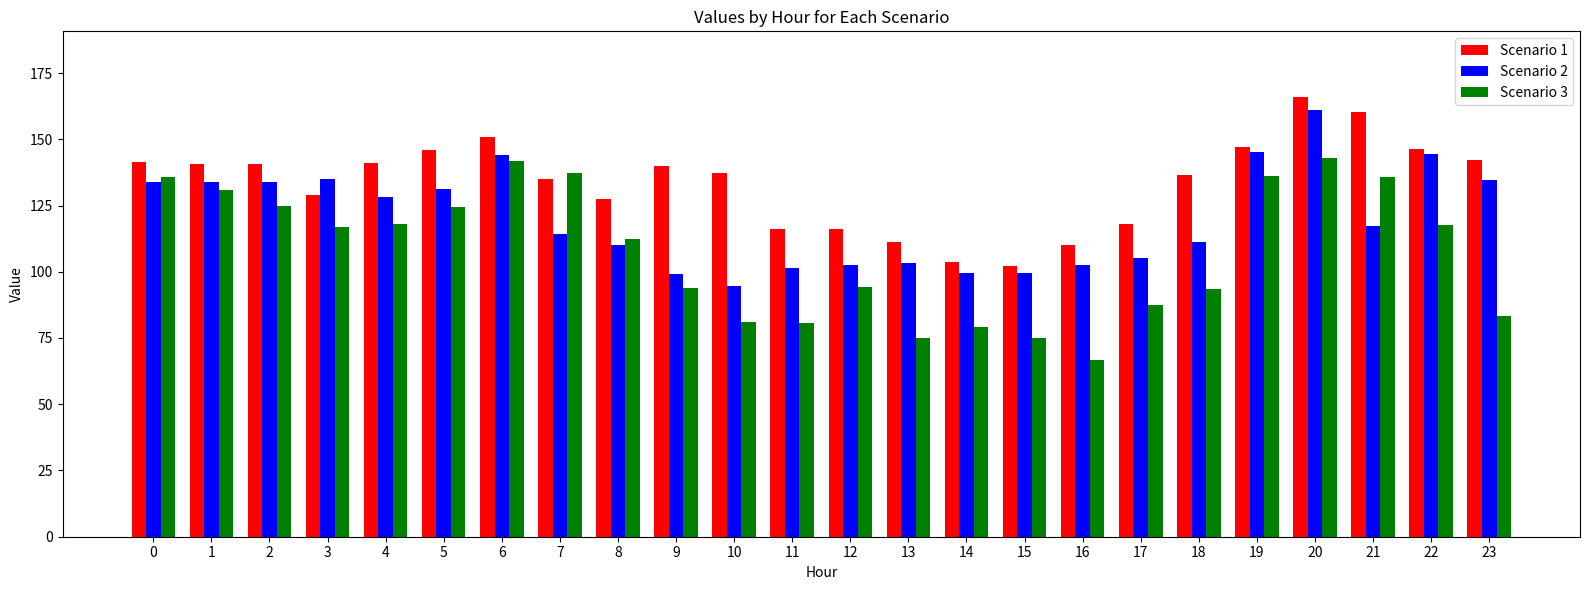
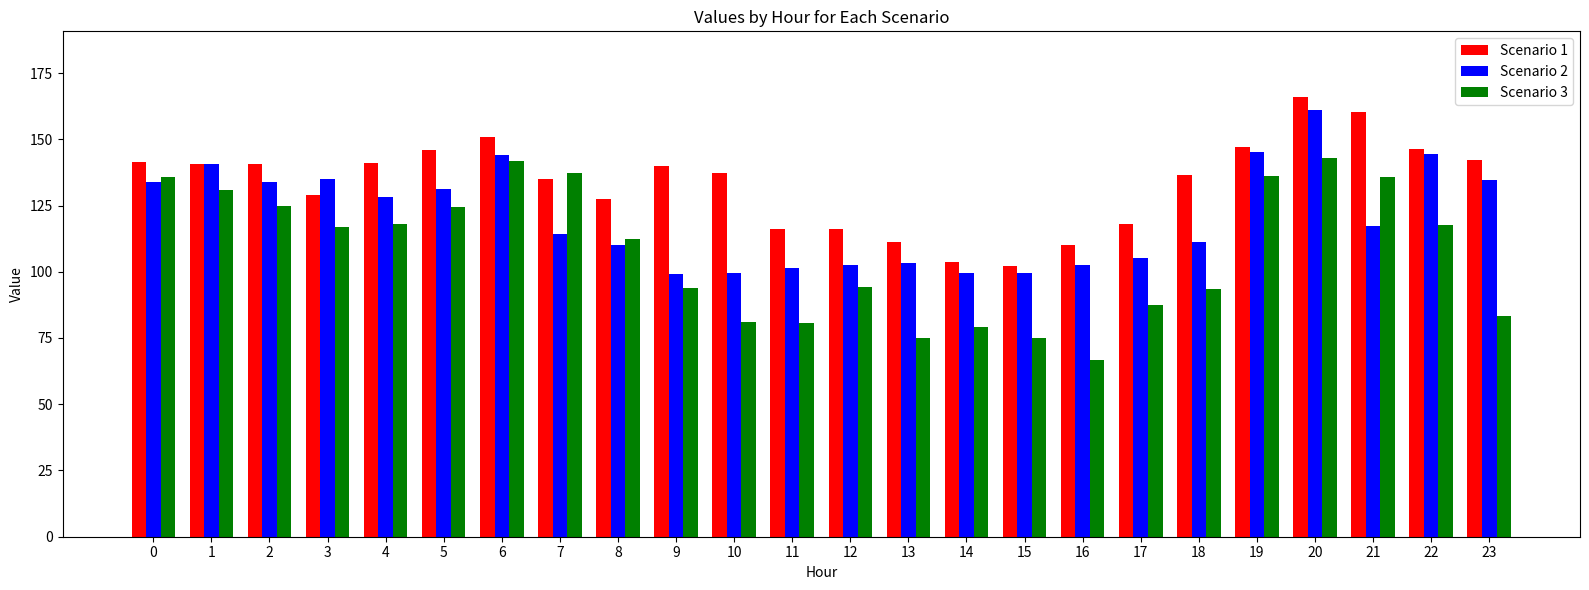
Scenario 2, 1: 134 -> 141
Scenario 2, 10: 95 -> 100
